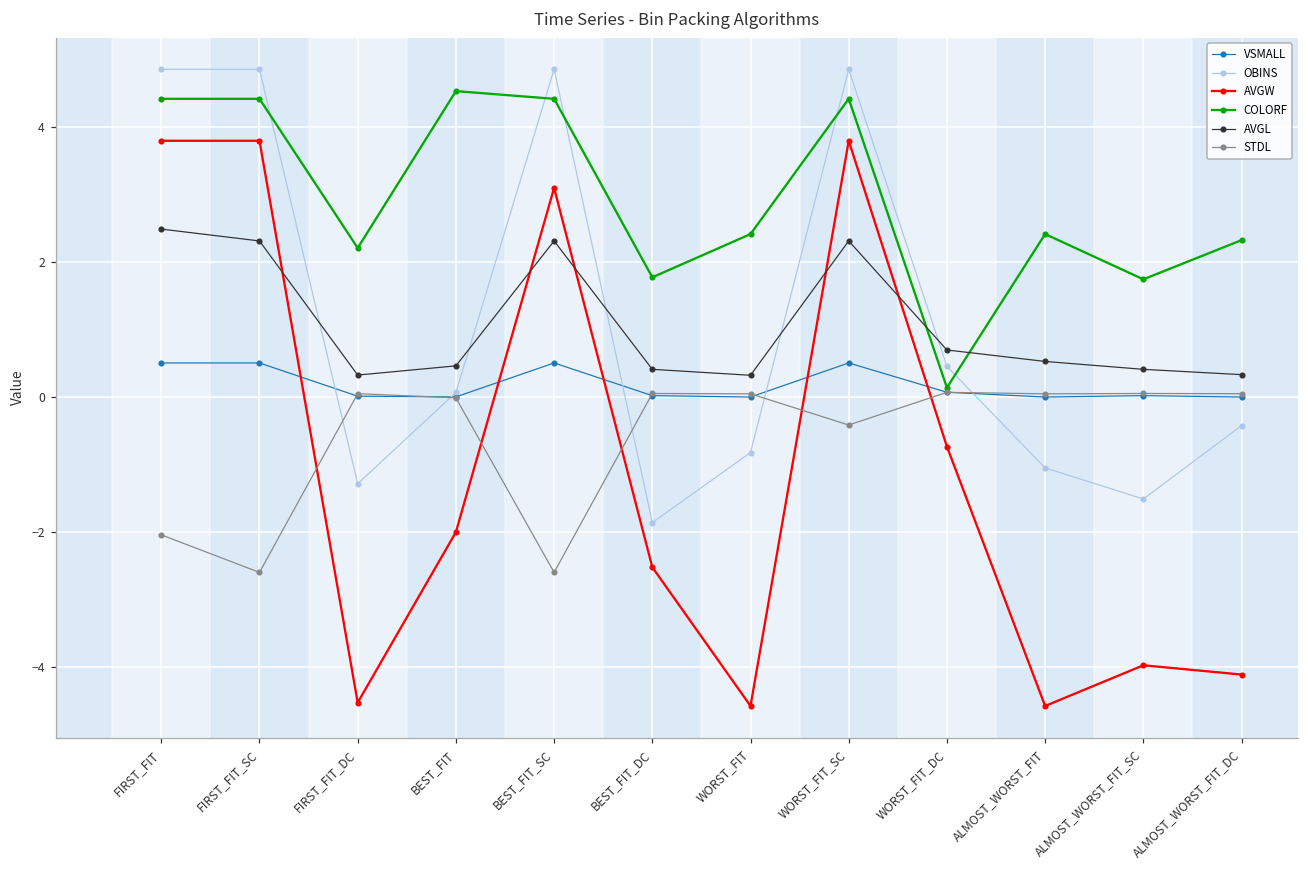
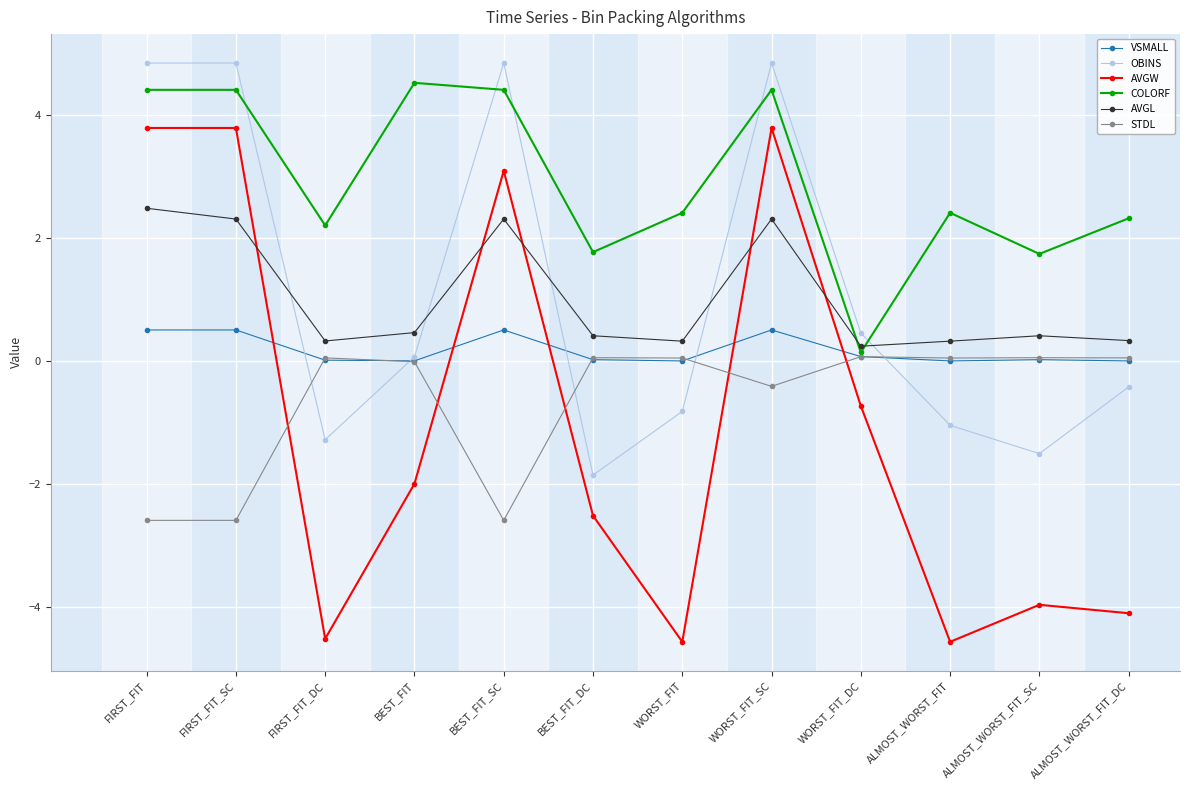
STDL, FIRST_FIT: -2.0 -> -2.6
AVGL, WORST_FIT_DC: 0.7 -> 0.2
AVGL, ALMOST_WORST_FIT: 0.5 -> 0.3
